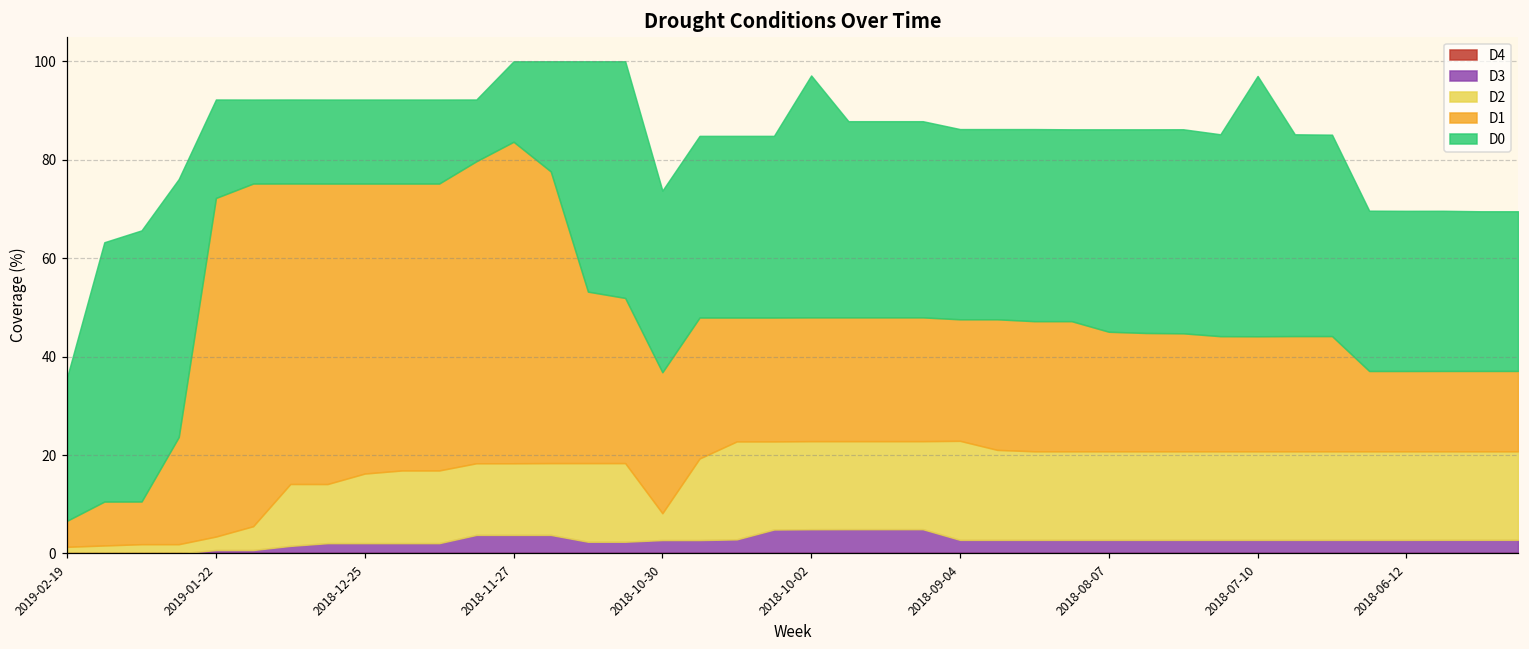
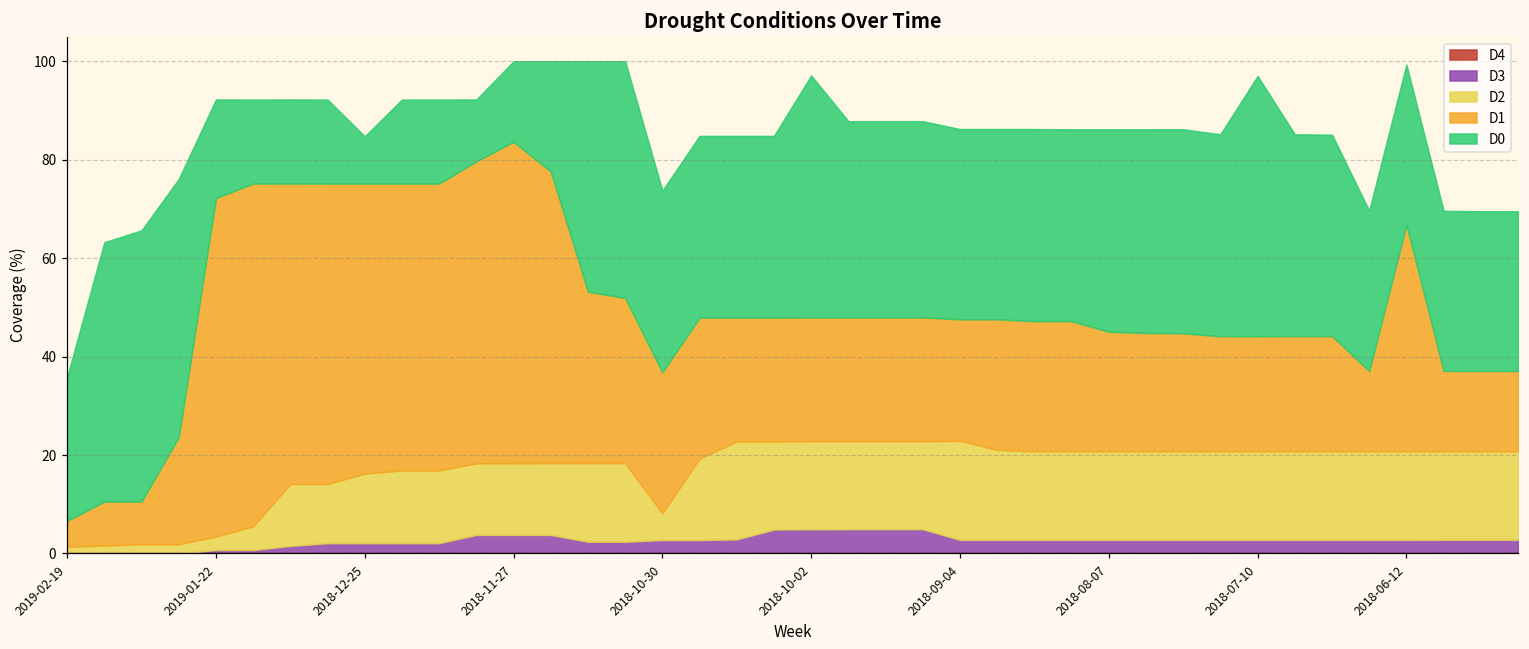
D0, 2018-12-25: 17 -> 10
D1, 2018-06-12: 16 -> 46
